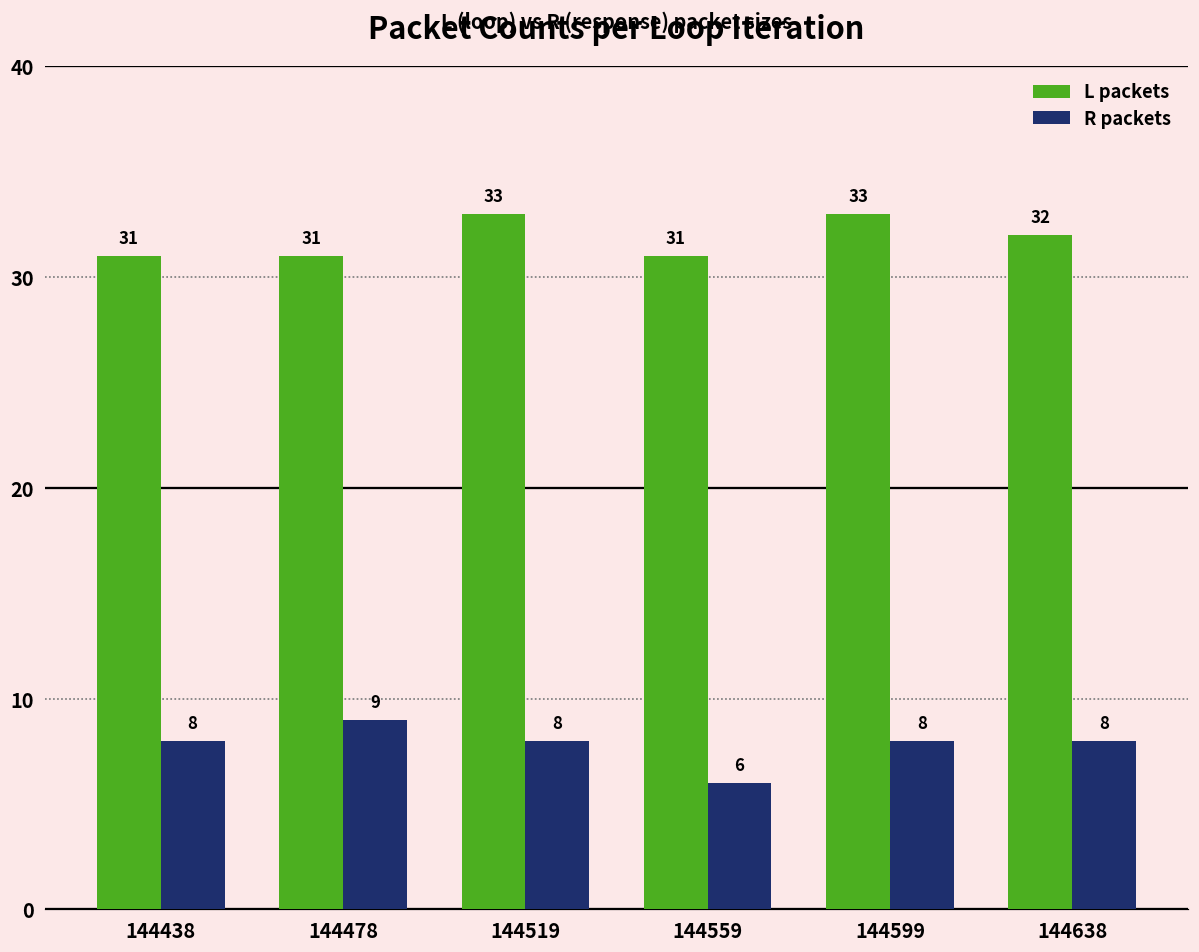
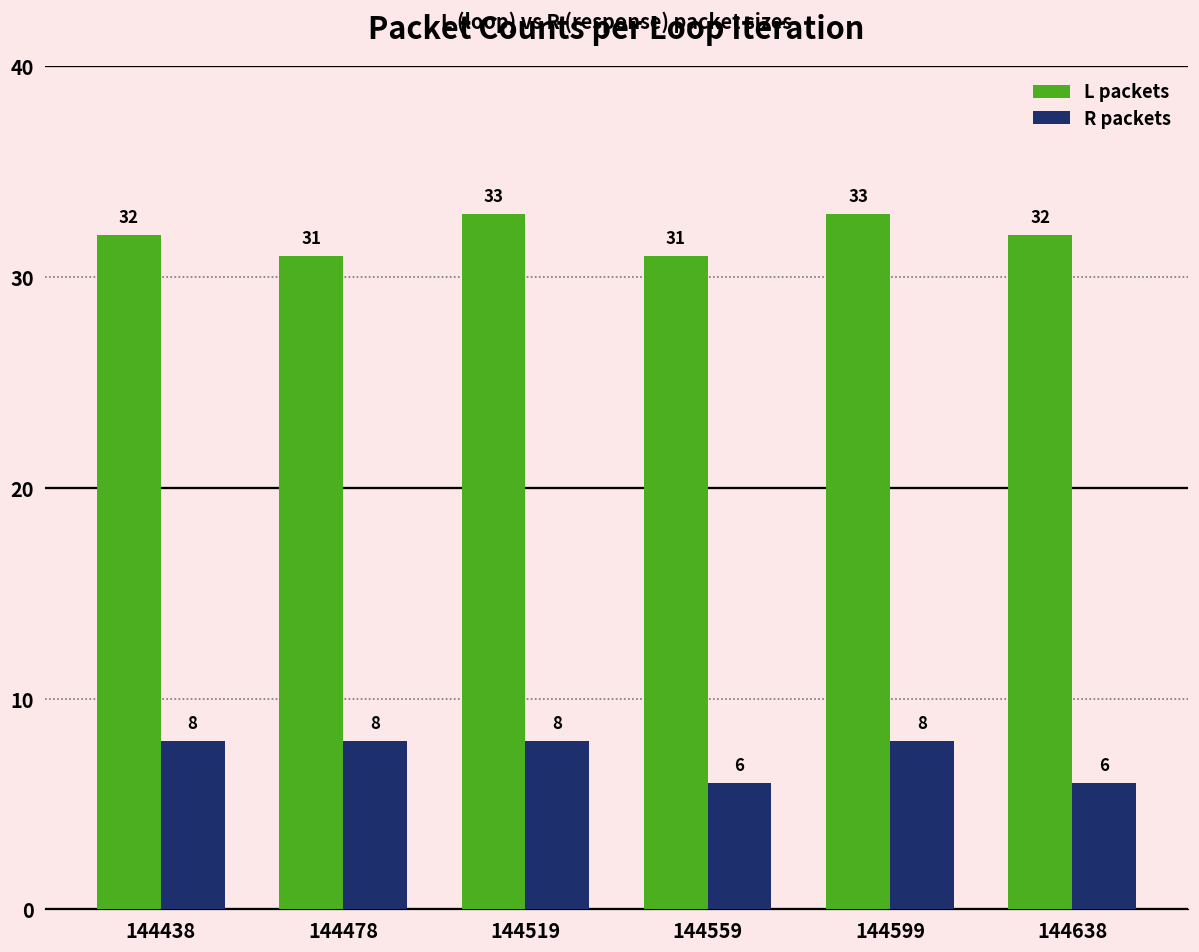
L packets, 144438: 31 -> 32
R packets, 144478: 9 -> 8
R packets, 144638: 8 -> 6
